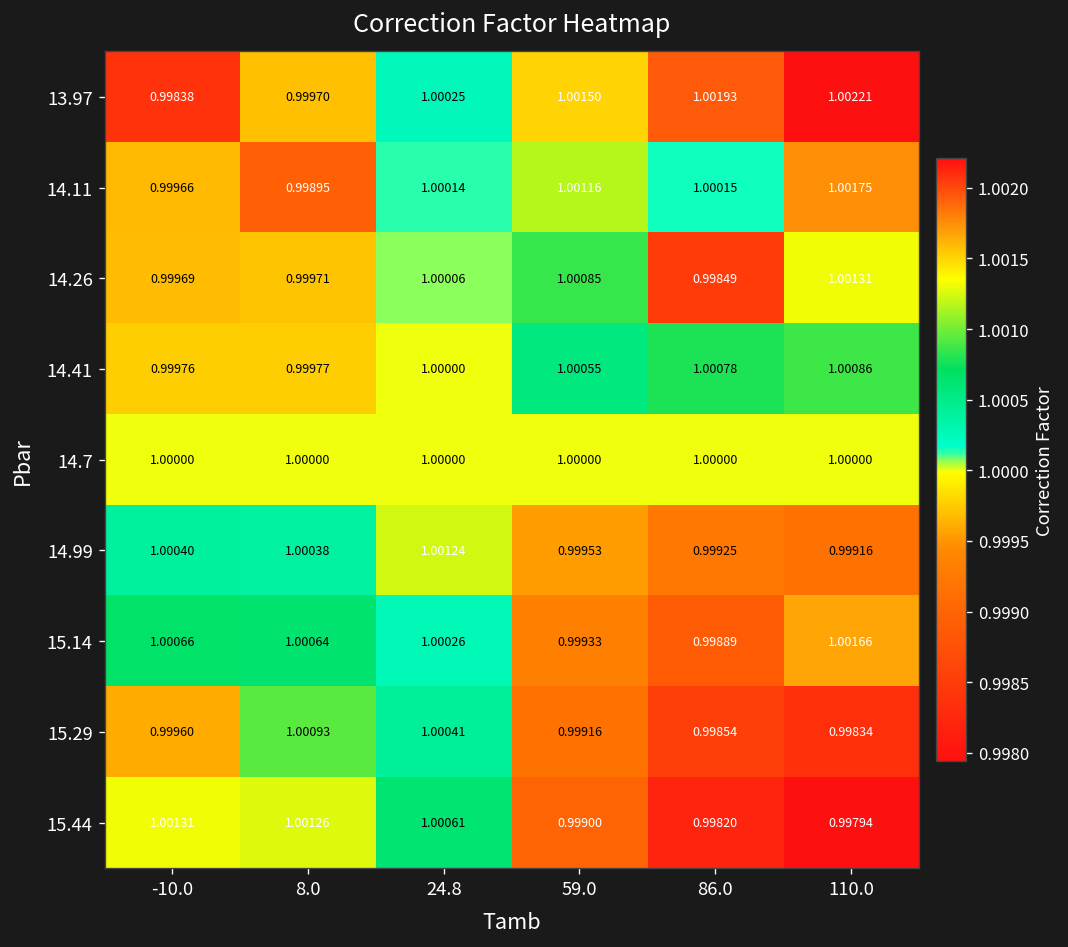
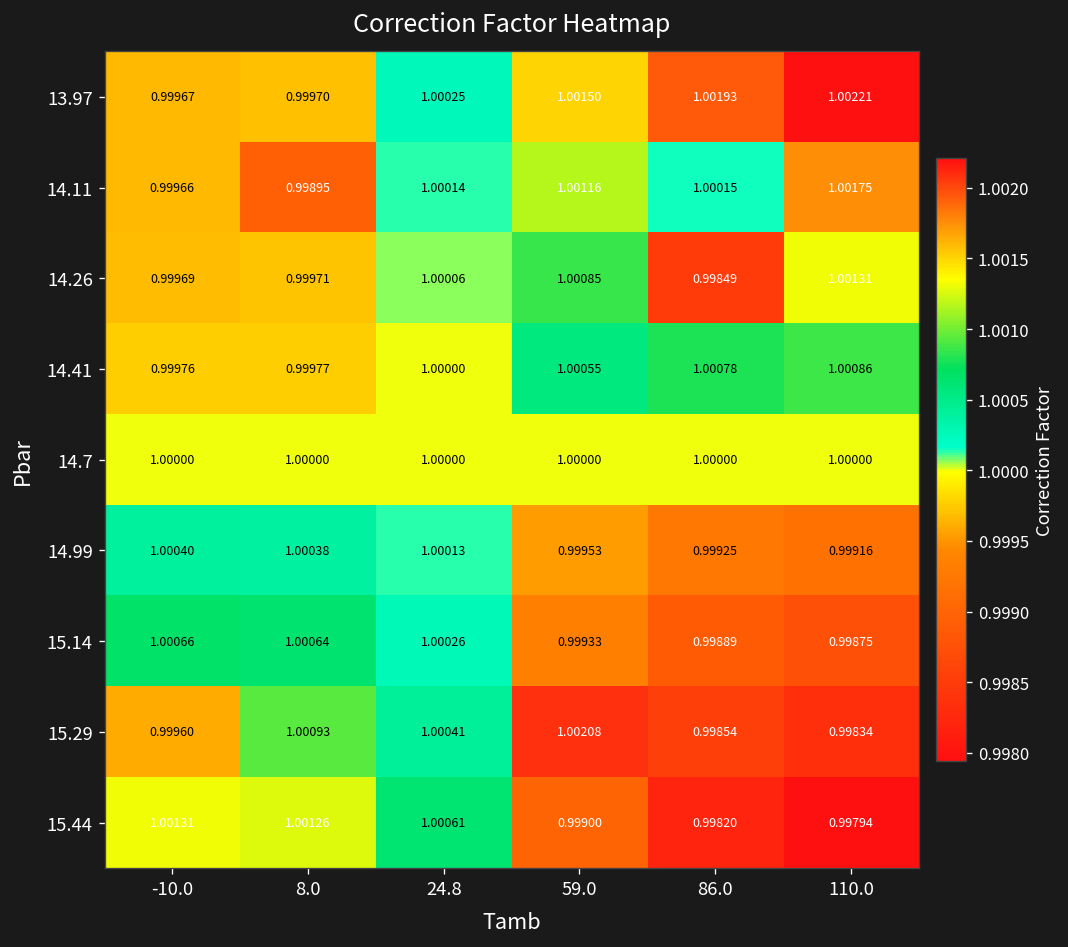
13.97, -10.0: 0.99838 -> 0.99967
14.99, 24.8: 1.00124 -> 1.00013
15.14, 110.0: 1.00166 -> 0.99875
15.29, 59.0: 0.99916 -> 1.00208
